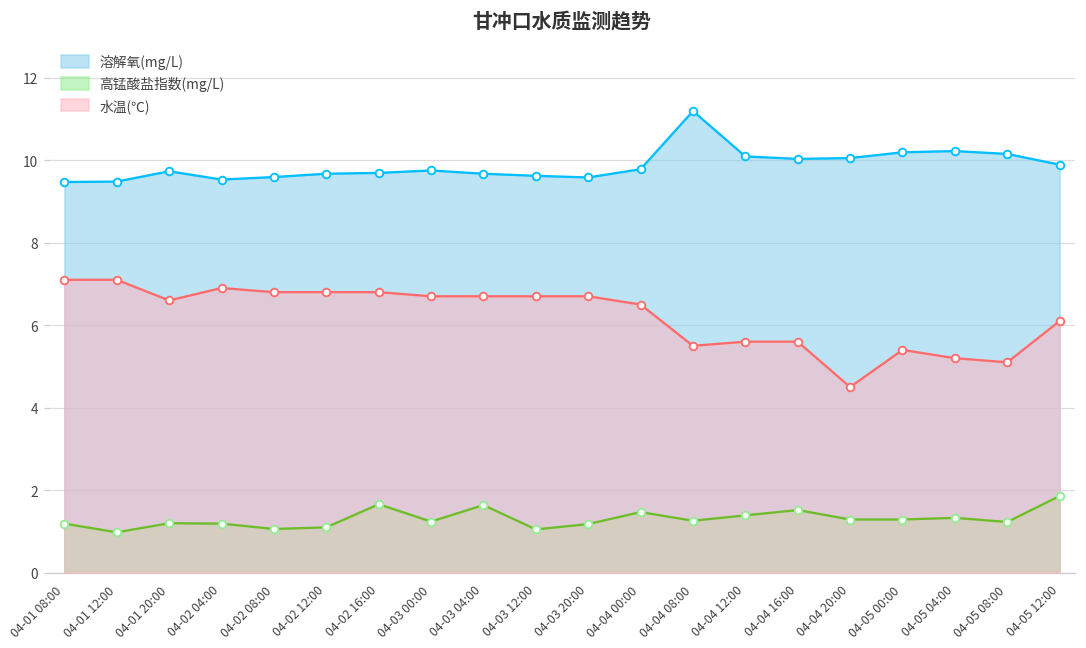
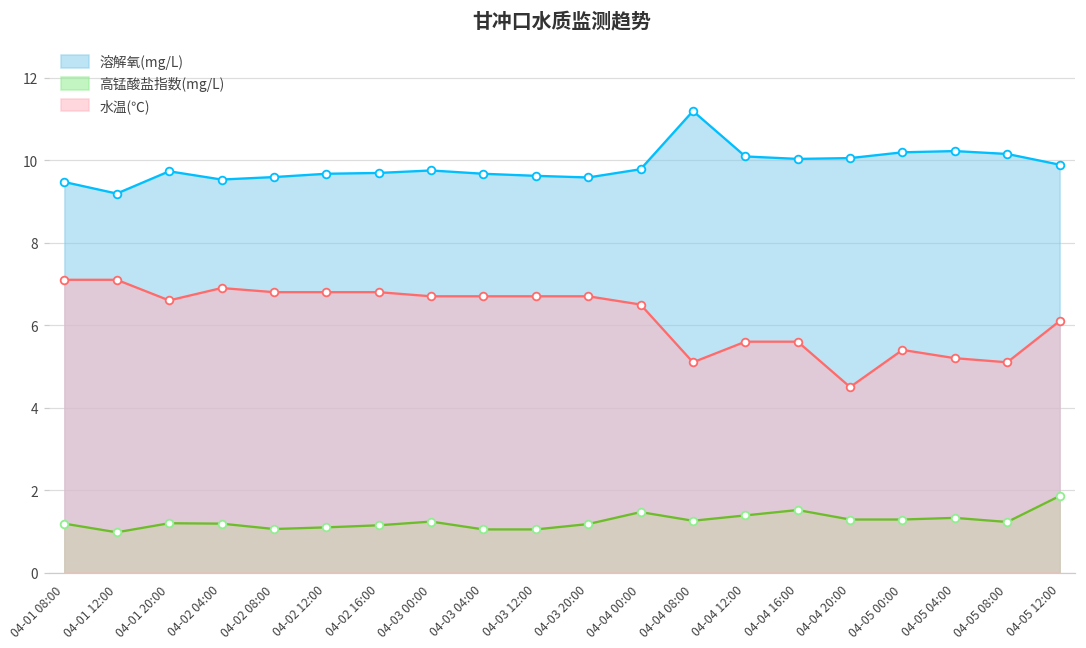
溶解氧(mg/L), 04-01 12:00: 9.5 -> 9.2
高锰酸盐指数(mg/L), 04-02 16:00: 1.7 -> 1.2
高锰酸盐指数(mg/L), 04-03 04:00: 1.6 -> 1.1
水温(℃), 04-04 08:00: 5.5 -> 5.1
